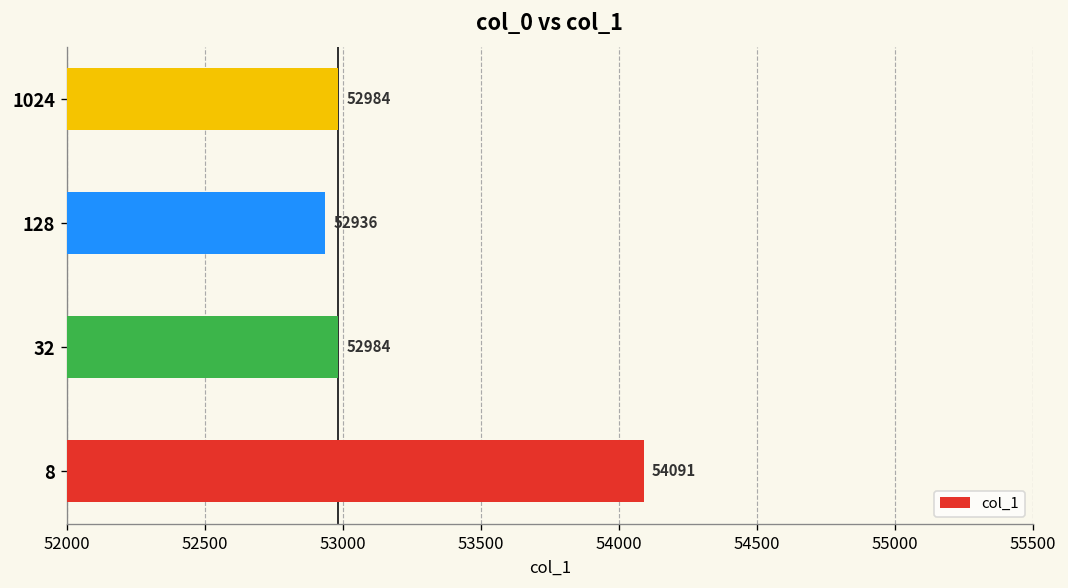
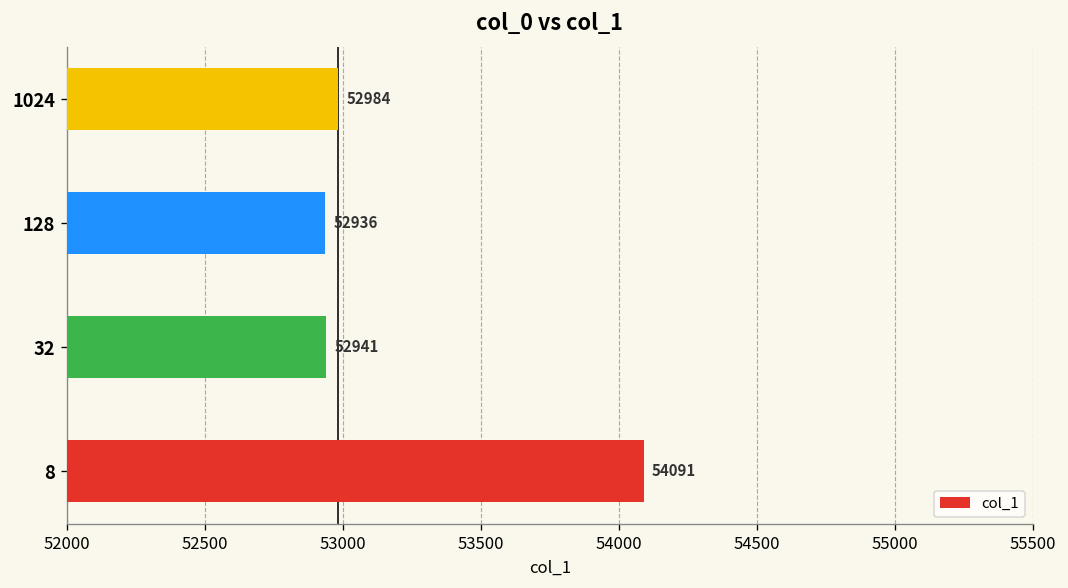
32: 52984 -> 52941
